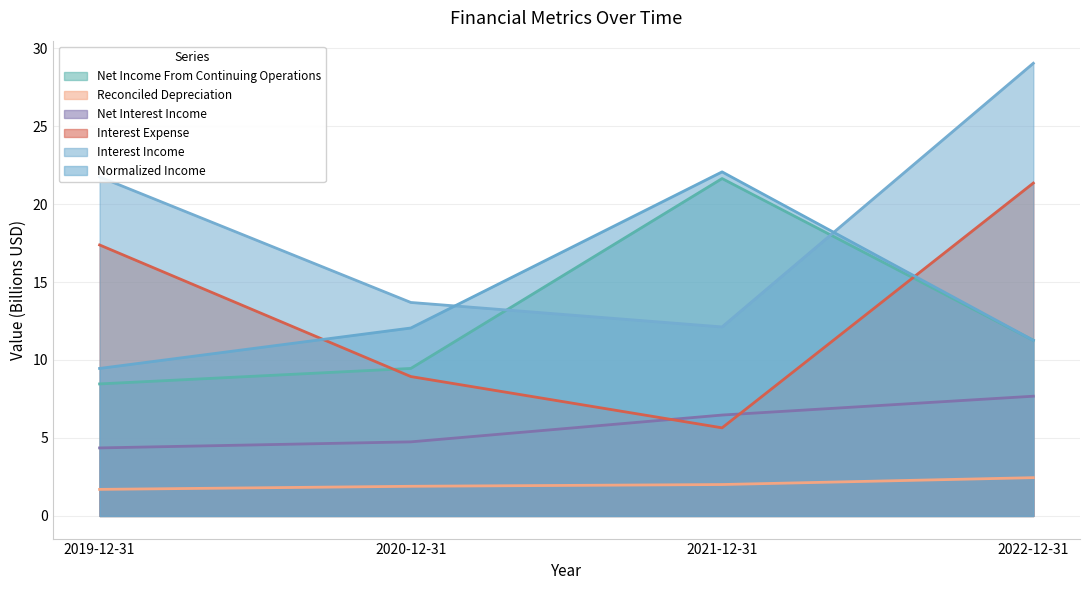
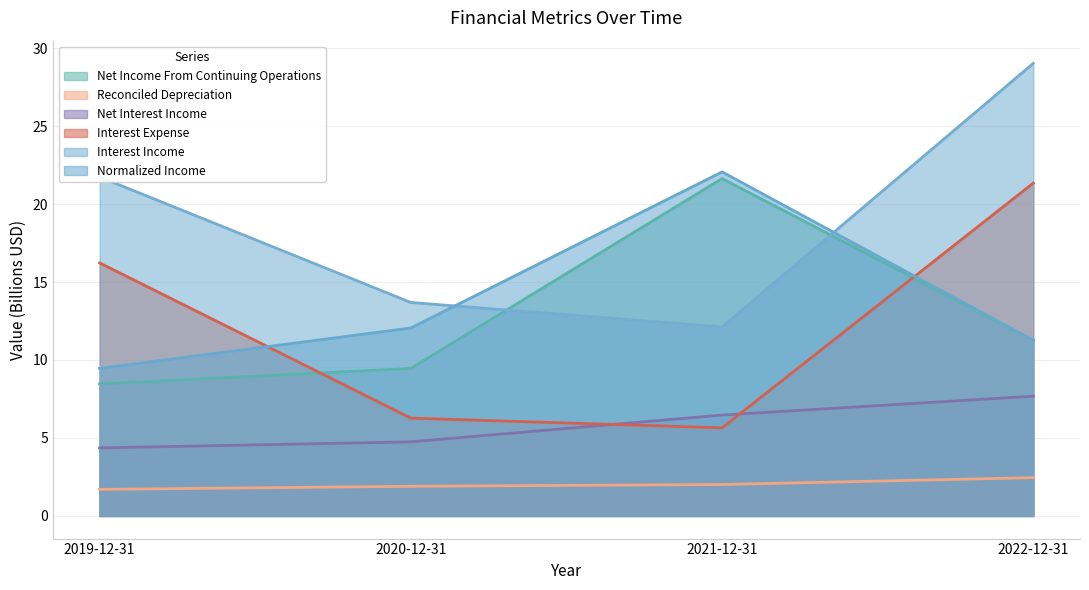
Interest Expense, 2019-12-31: 17.4 -> 16.2
Interest Expense, 2020-12-31: 8.9 -> 6.3
